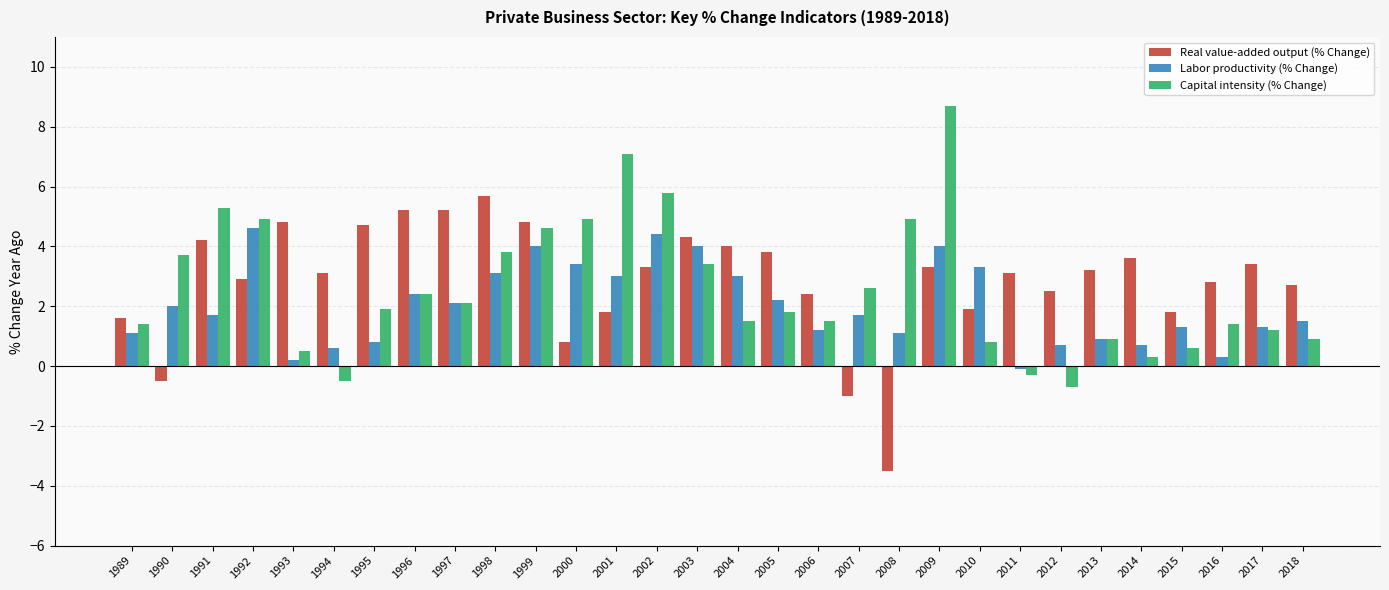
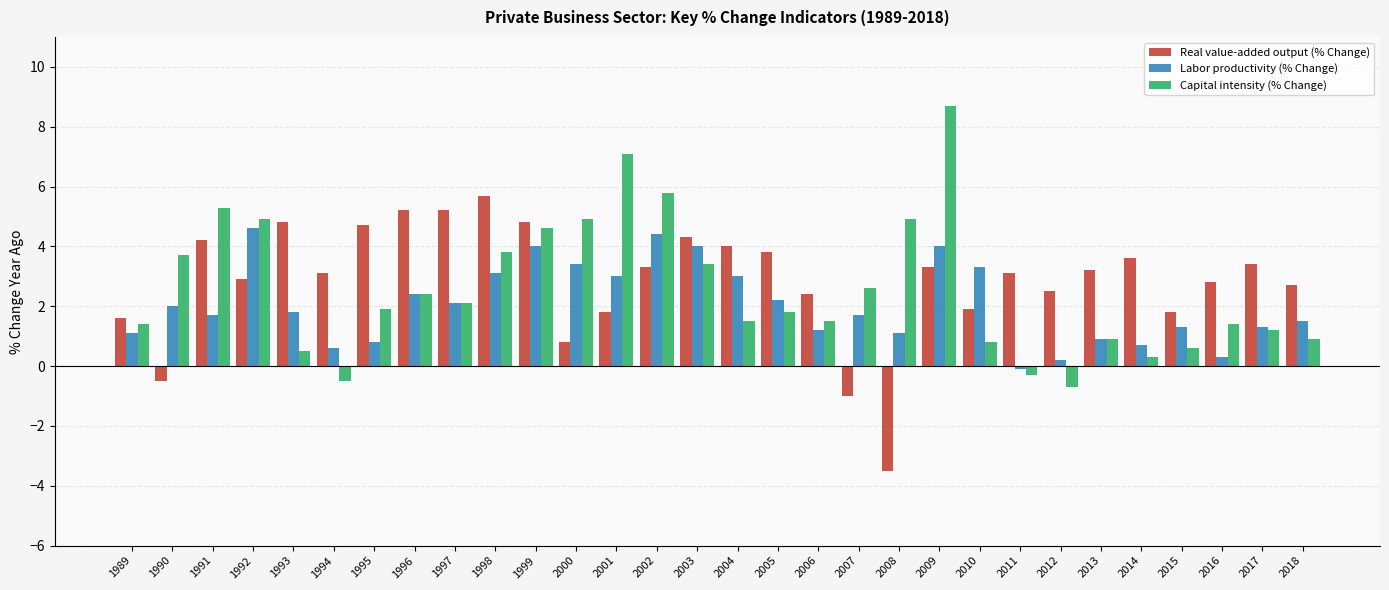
Labor productivity (% Change), 1993: 0.2 -> 1.8
Labor productivity (% Change), 2012: 0.7 -> 0.2
